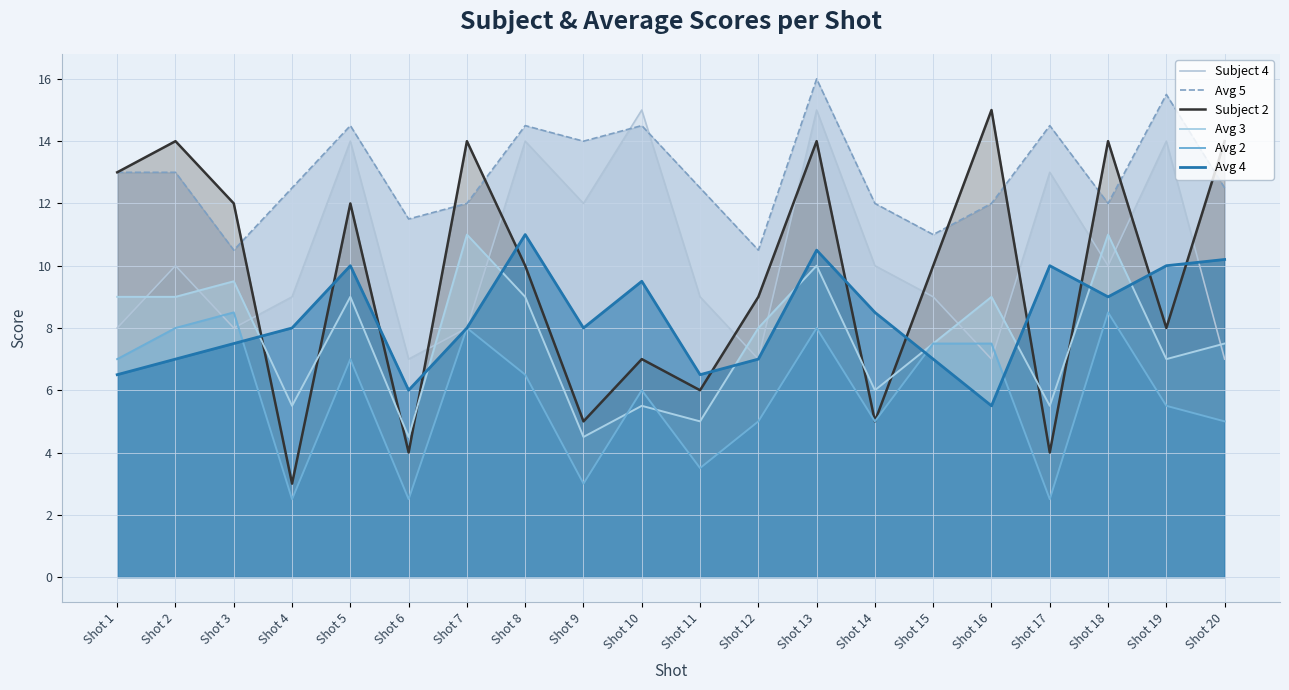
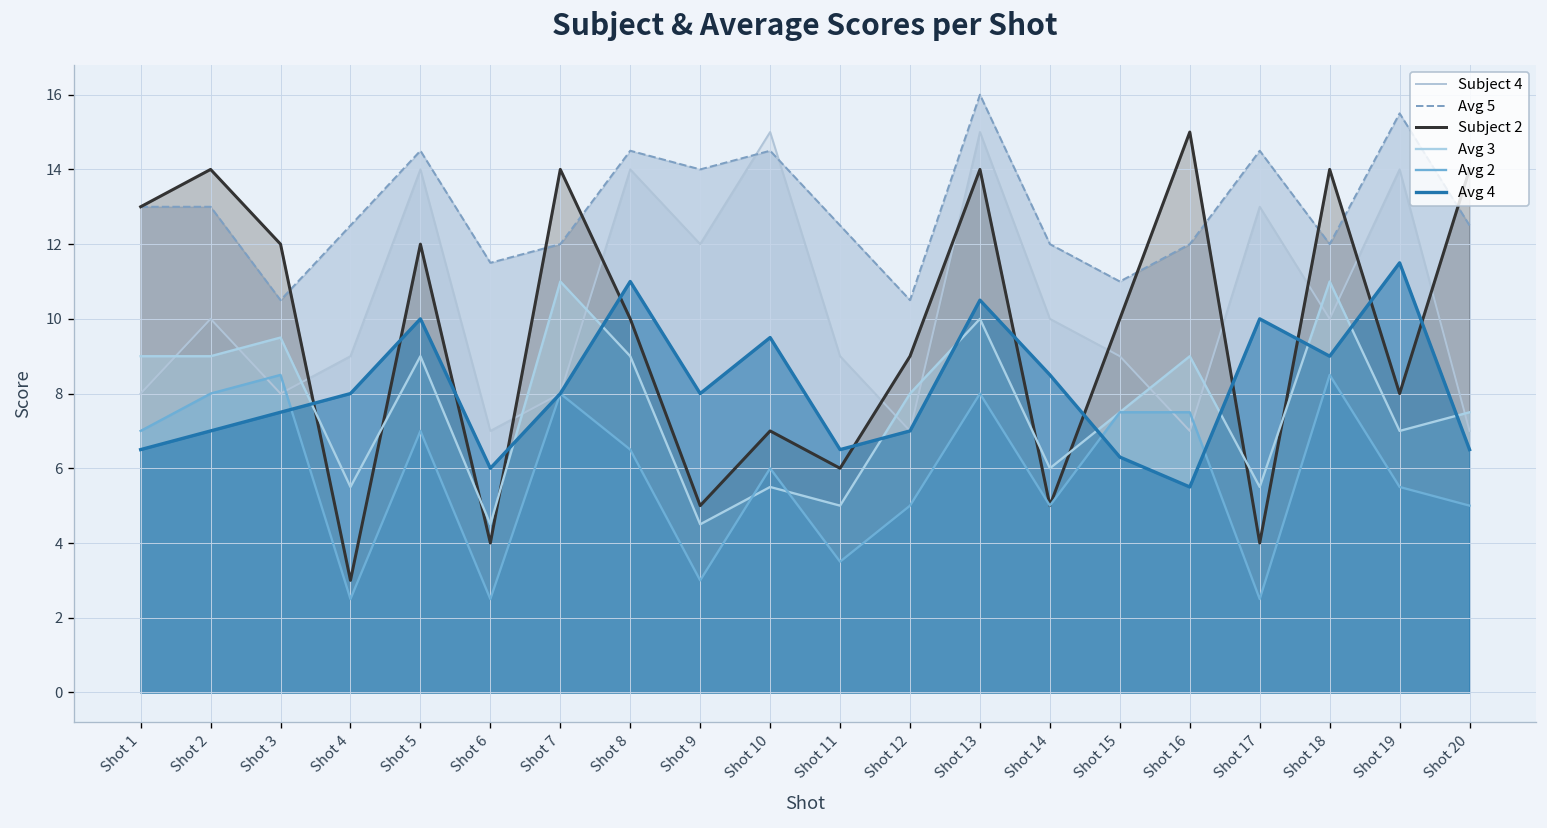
Avg 4, Shot 15: 7.0 -> 6.3
Avg 4, Shot 19: 10.0 -> 11.5
Avg 4, Shot 20: 10.2 -> 6.5
